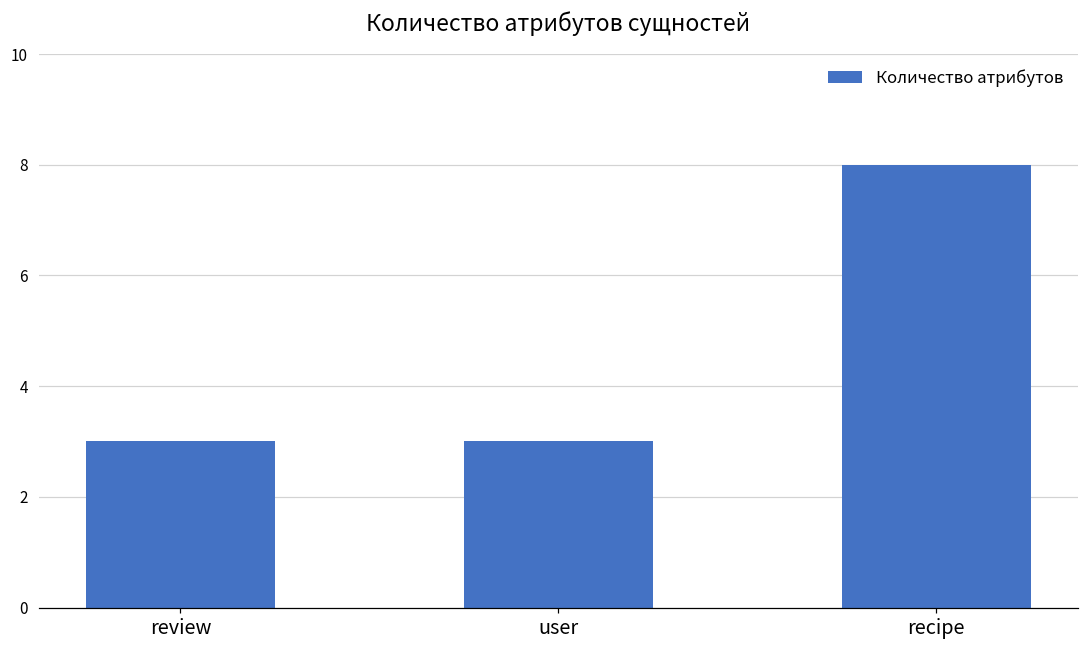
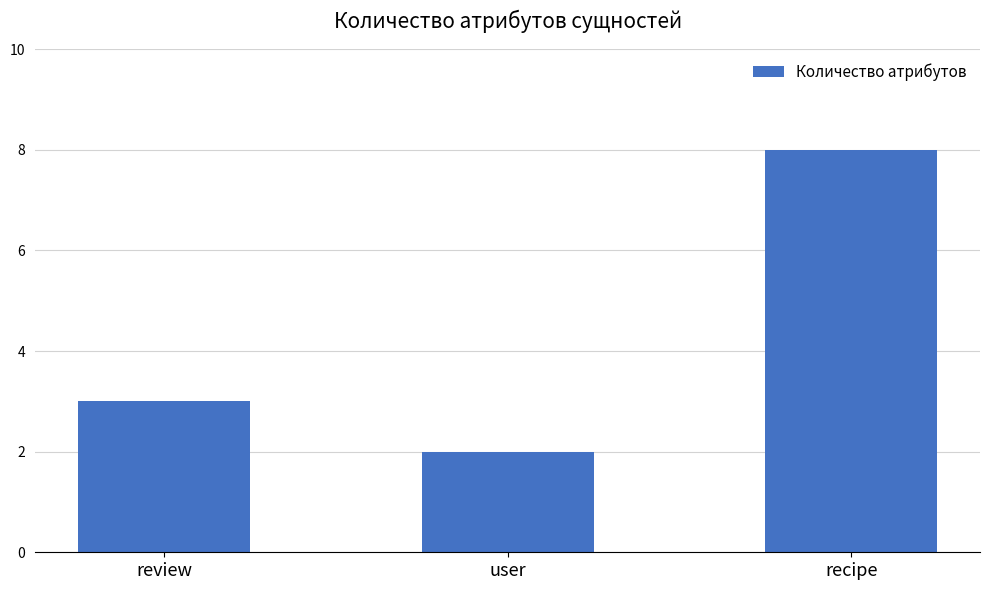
user: 3 -> 2
